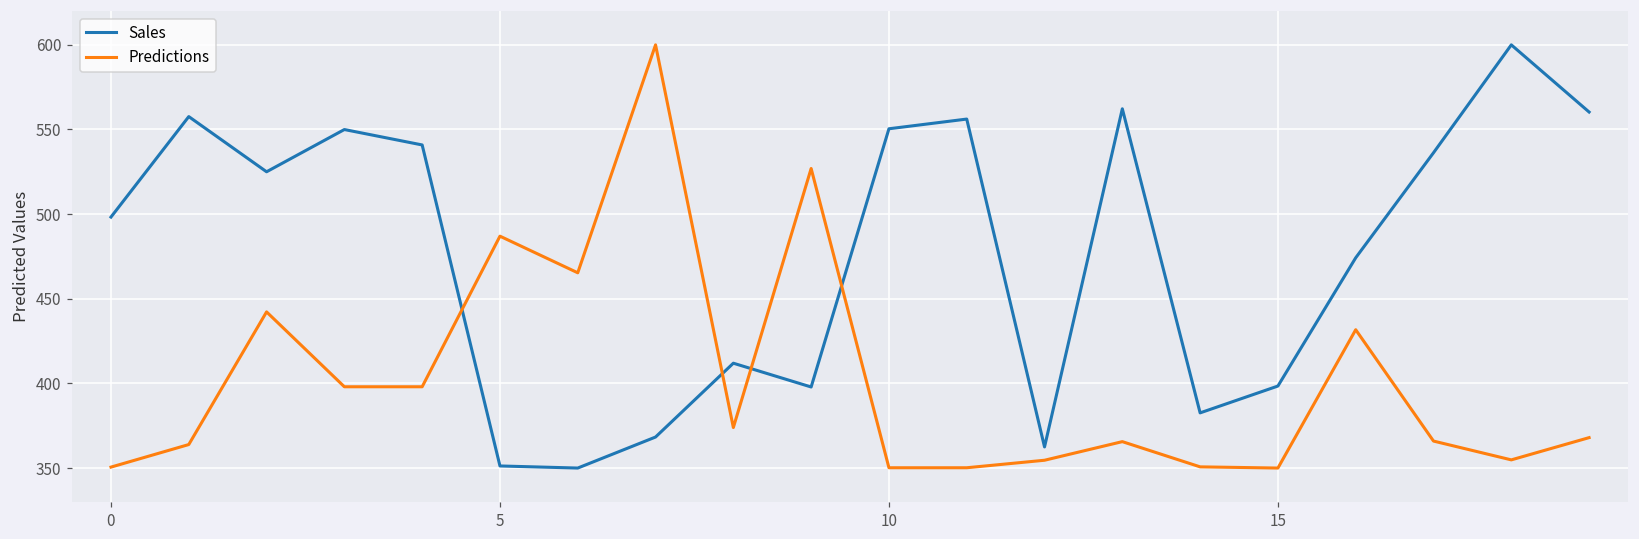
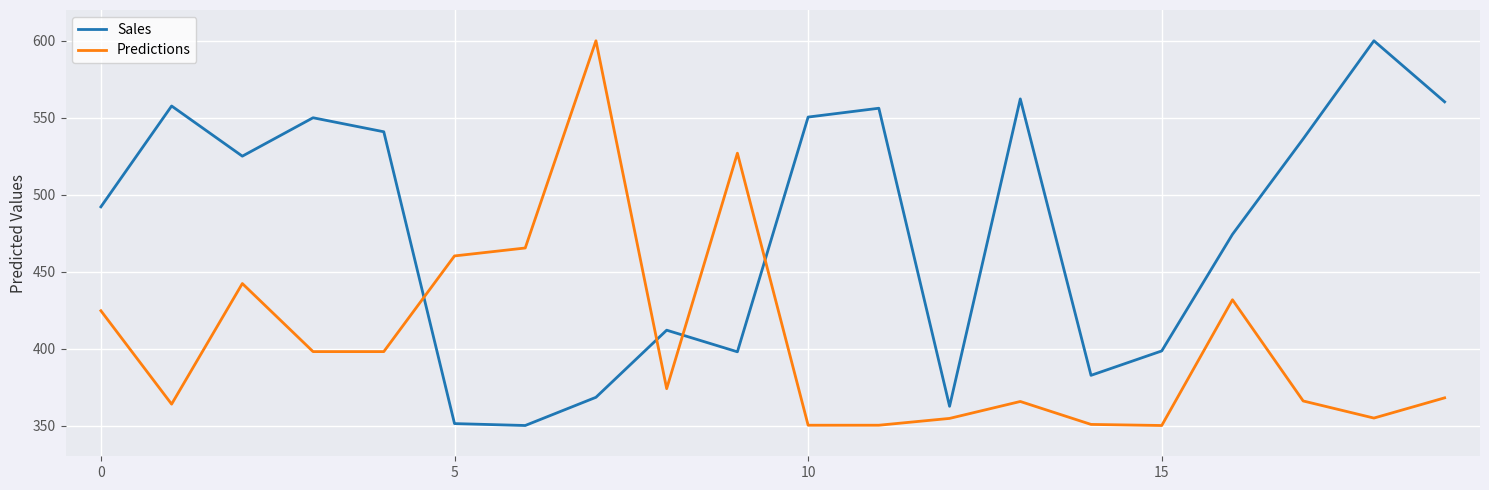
Sales, 0: 498 -> 492
Predictions, 0: 351 -> 425
Predictions, 5: 487 -> 460
